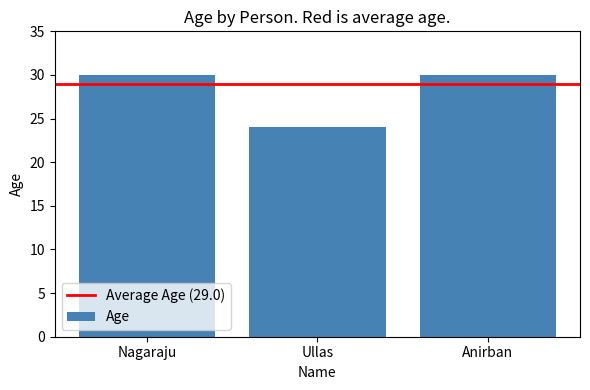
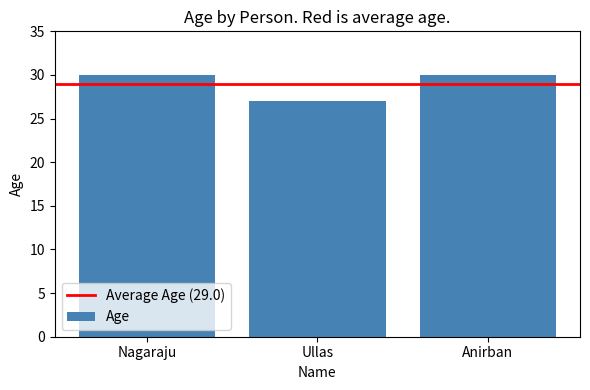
Ullas: 24 -> 27
